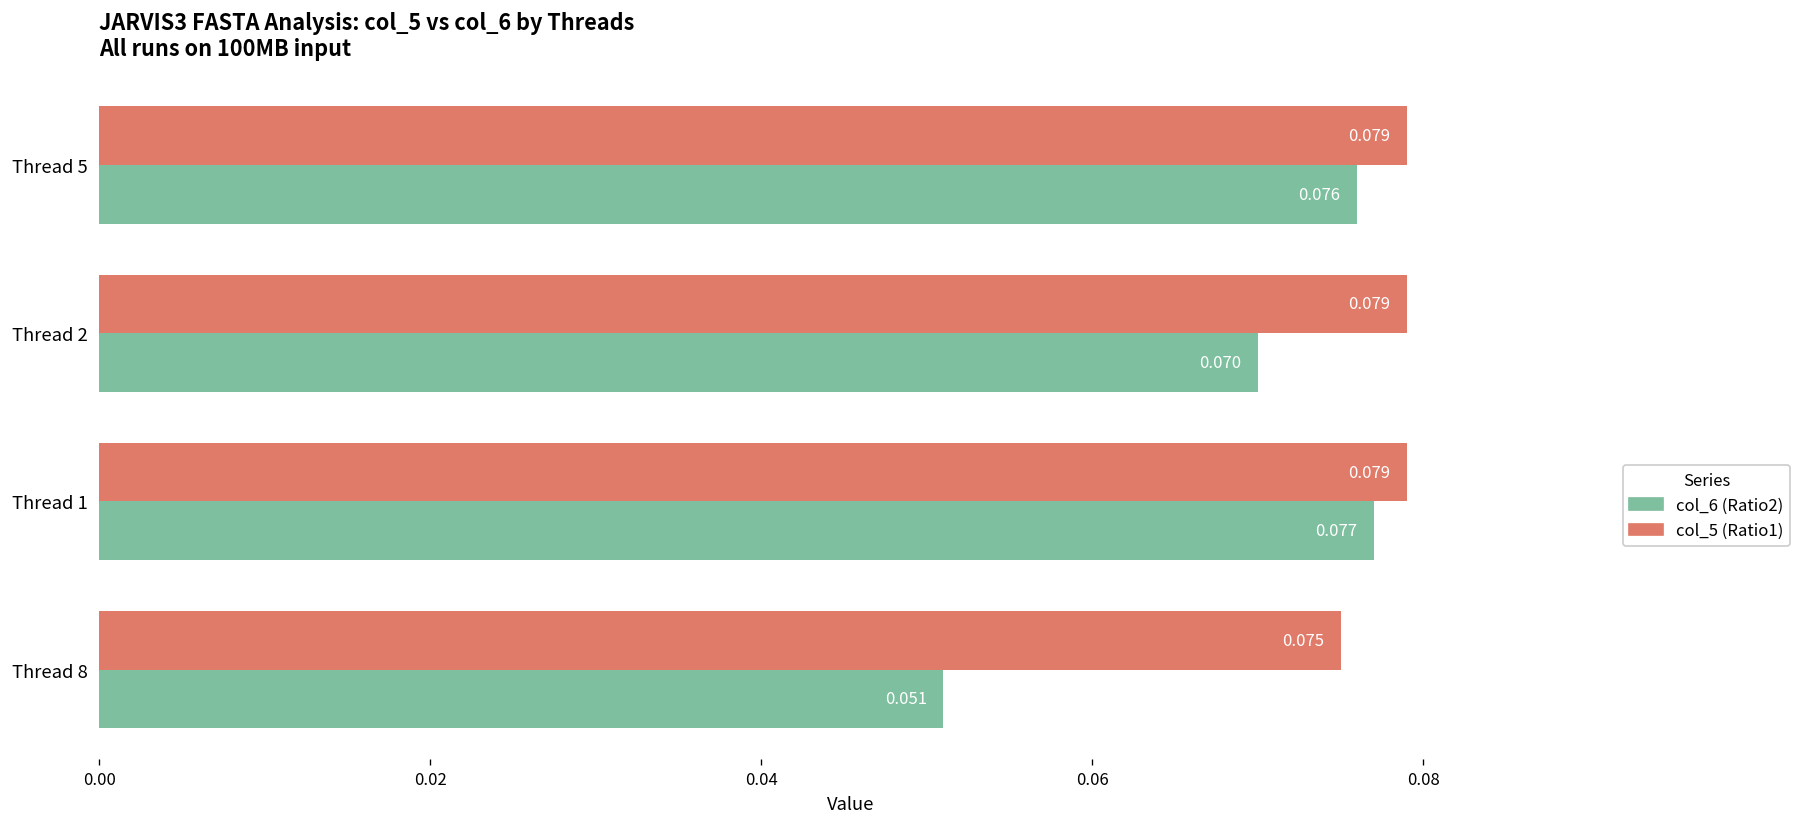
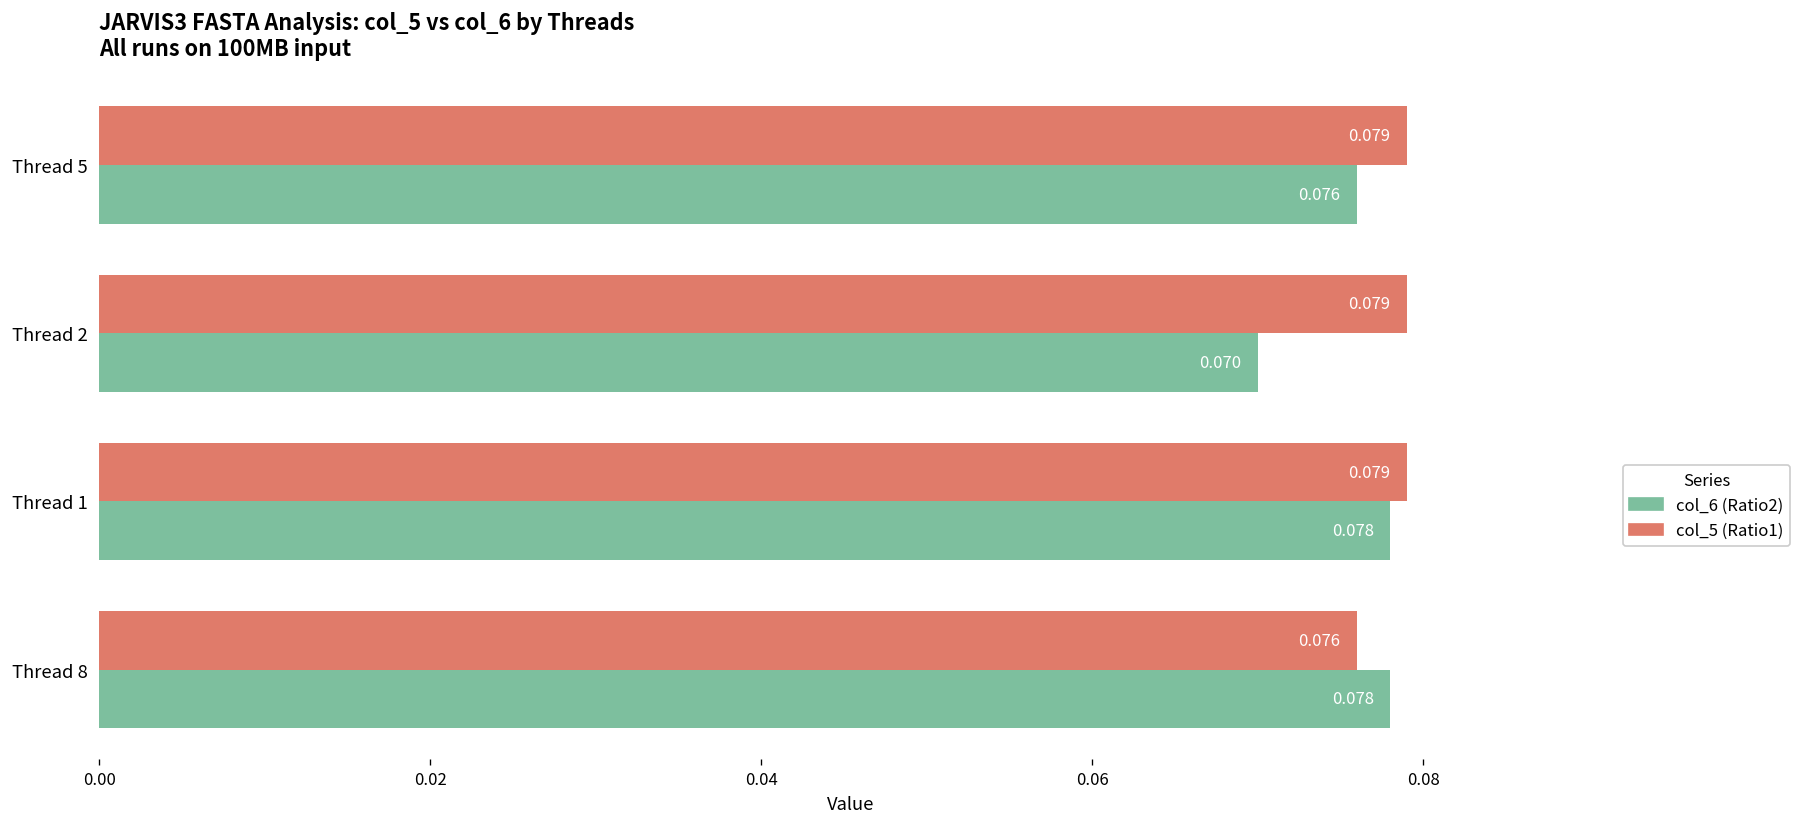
col_6 (Ratio2), Thread 1: 0.077 -> 0.078
col_5 (Ratio1), Thread 8: 0.075 -> 0.076
col_6 (Ratio2), Thread 8: 0.051 -> 0.078
